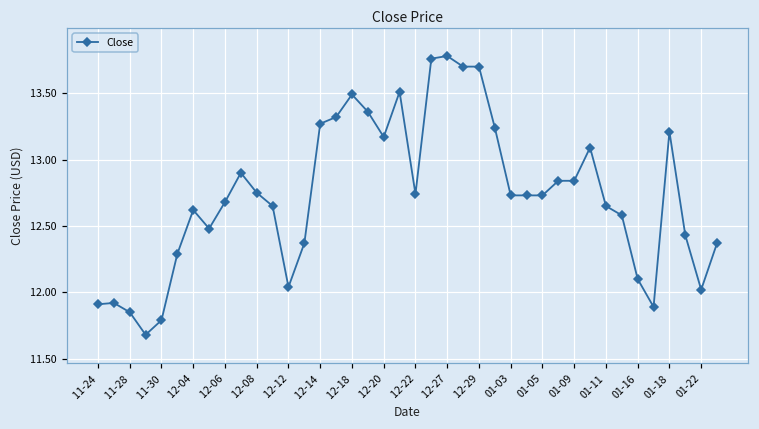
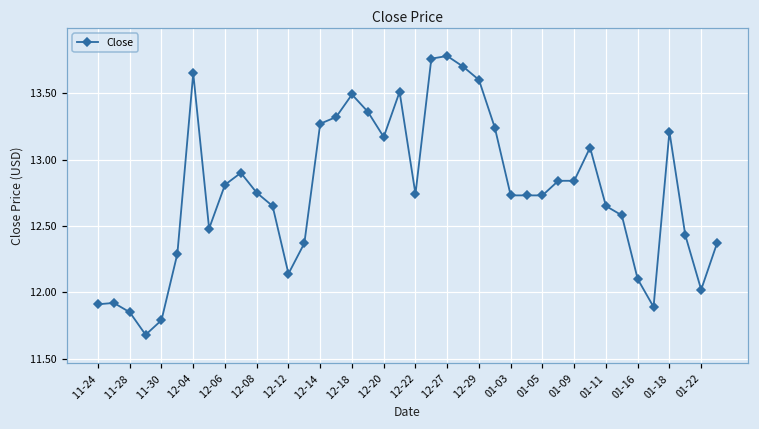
12-04: 12.62 -> 13.65
12-06: 12.68 -> 12.81
12-12: 12.04 -> 12.14
12-29: 13.7 -> 13.6
